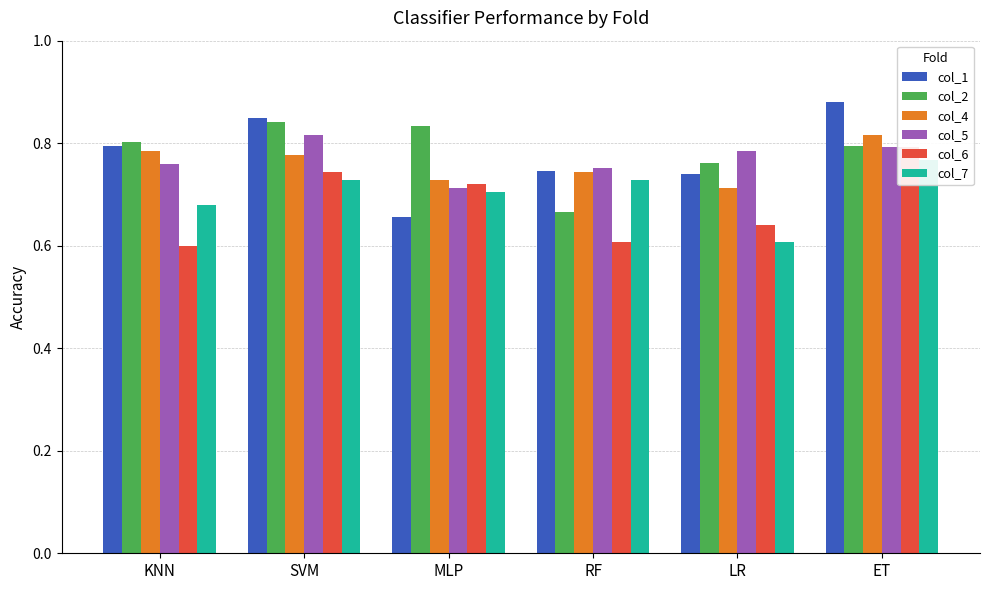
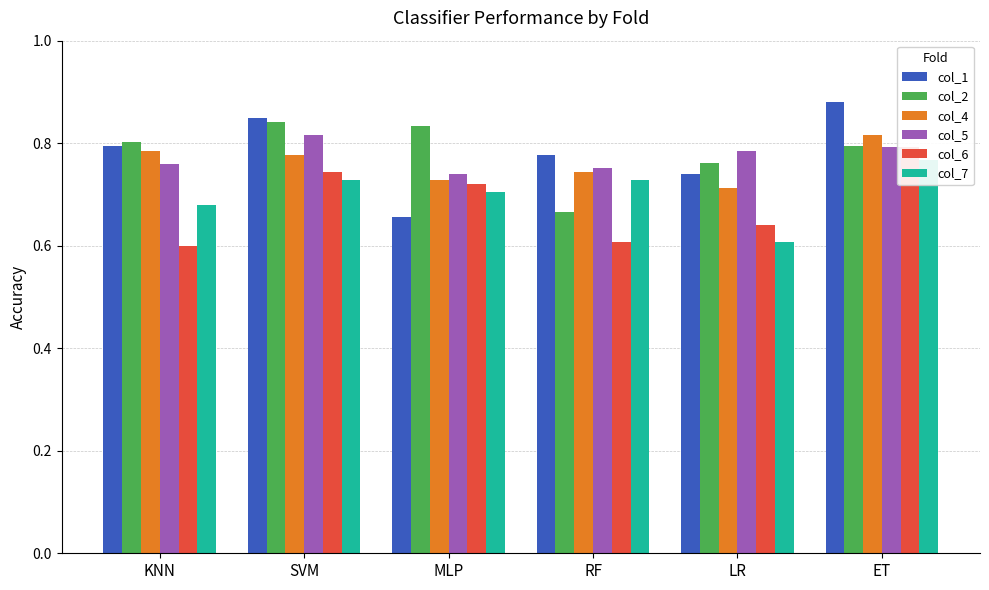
col_5, MLP: 0.71 -> 0.74
col_1, RF: 0.75 -> 0.78
